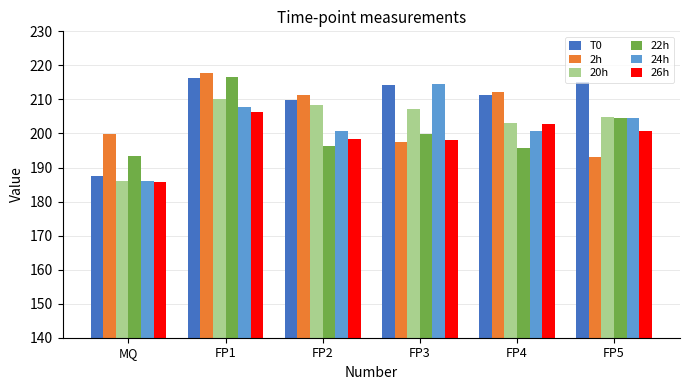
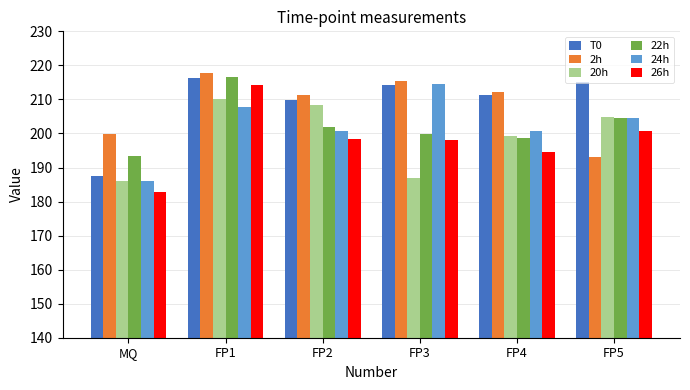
26h, MQ: 186 -> 183
26h, FP1: 206 -> 214
22h, FP2: 196 -> 202
2h, FP3: 198 -> 216
20h, FP3: 207 -> 187
20h, FP4: 203 -> 199
22h, FP4: 196 -> 199
26h, FP4: 203 -> 195
